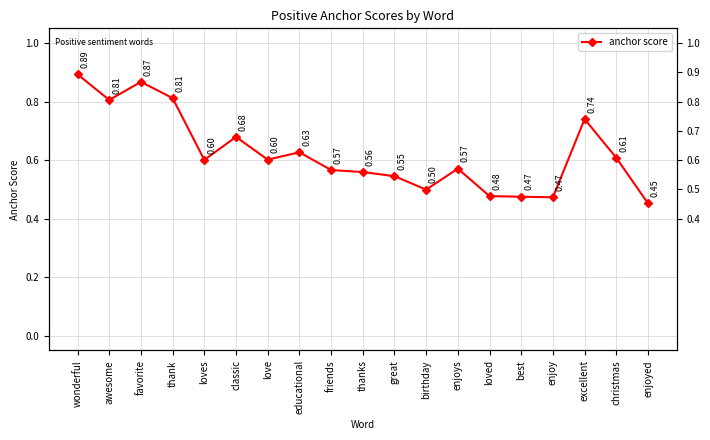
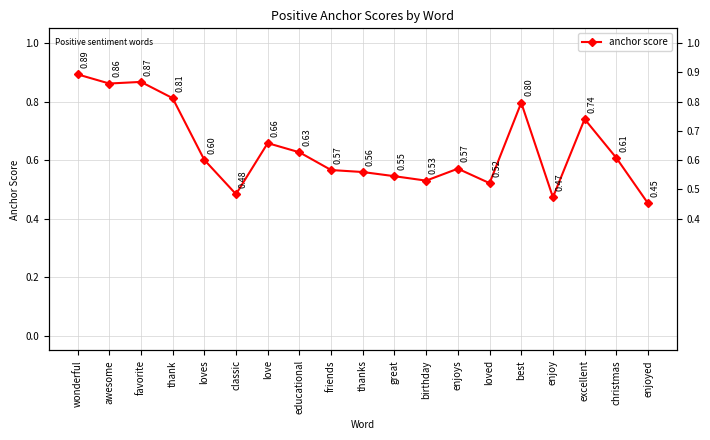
awesome: 0.81 -> 0.86
classic: 0.68 -> 0.48
love: 0.60 -> 0.66
birthday: 0.50 -> 0.53
loved: 0.48 -> 0.52
best: 0.47 -> 0.80
